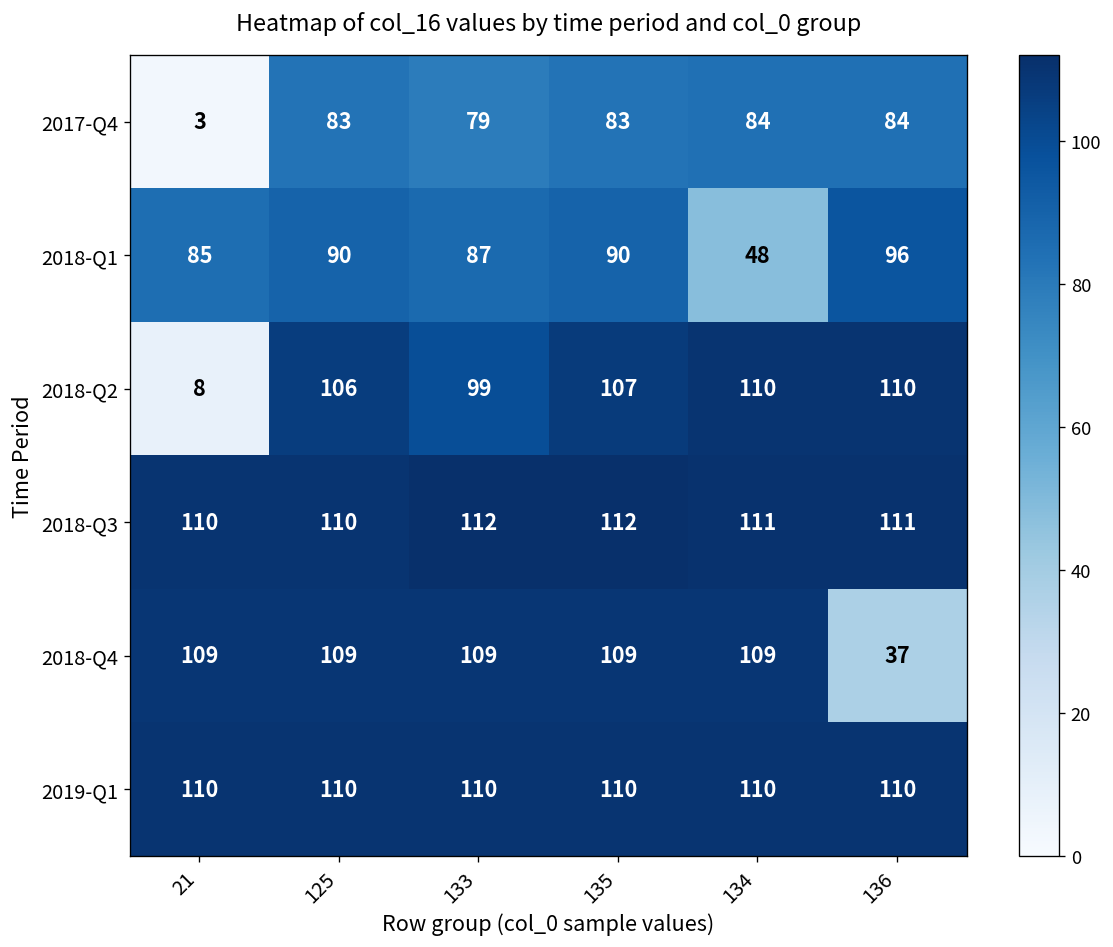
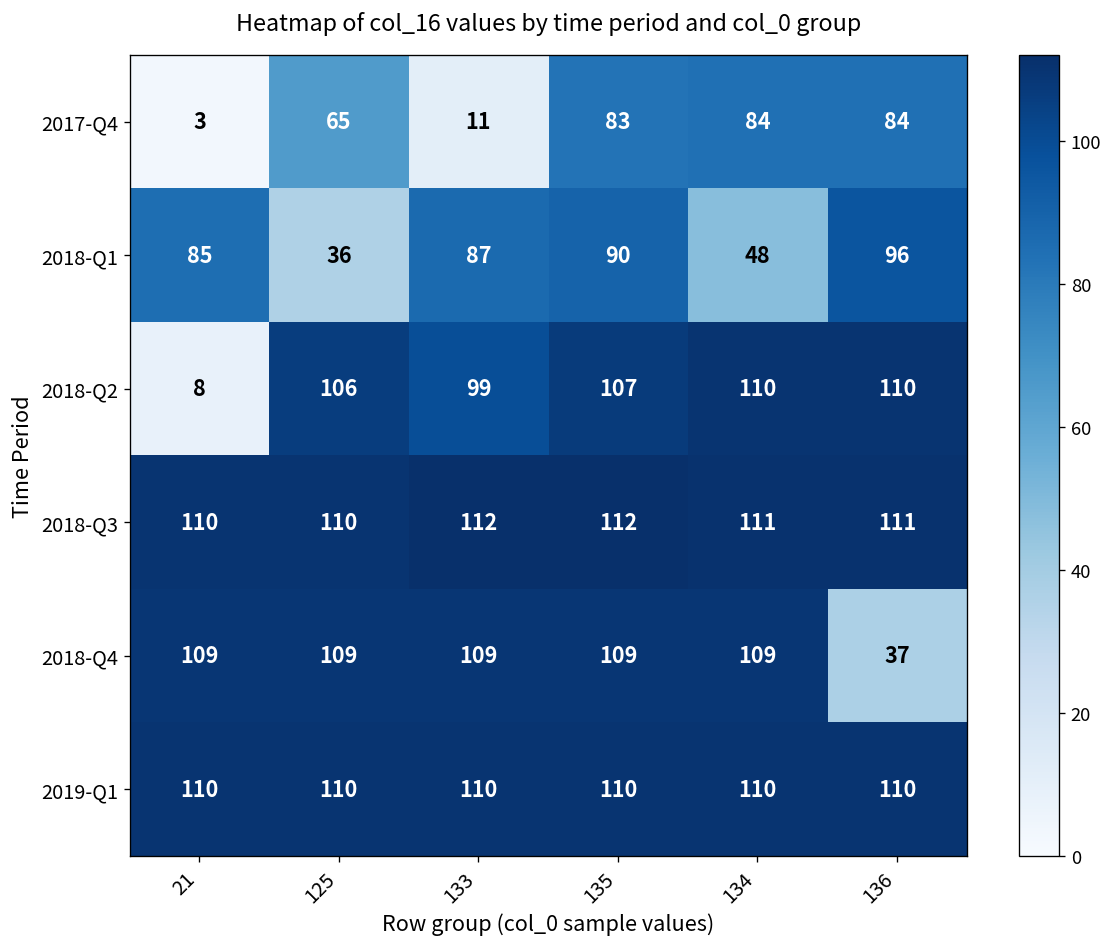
2017-Q4, 125: 83 -> 65
2017-Q4, 133: 79 -> 11
2018-Q1, 125: 90 -> 36
